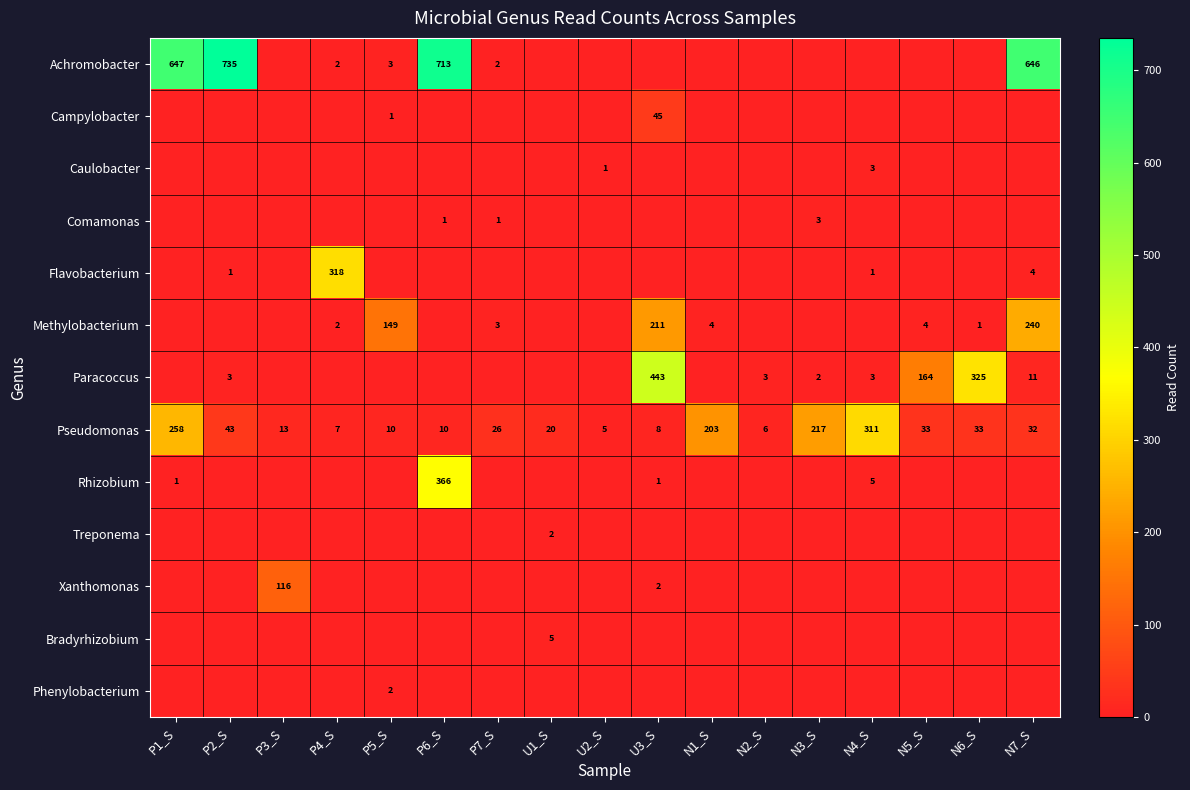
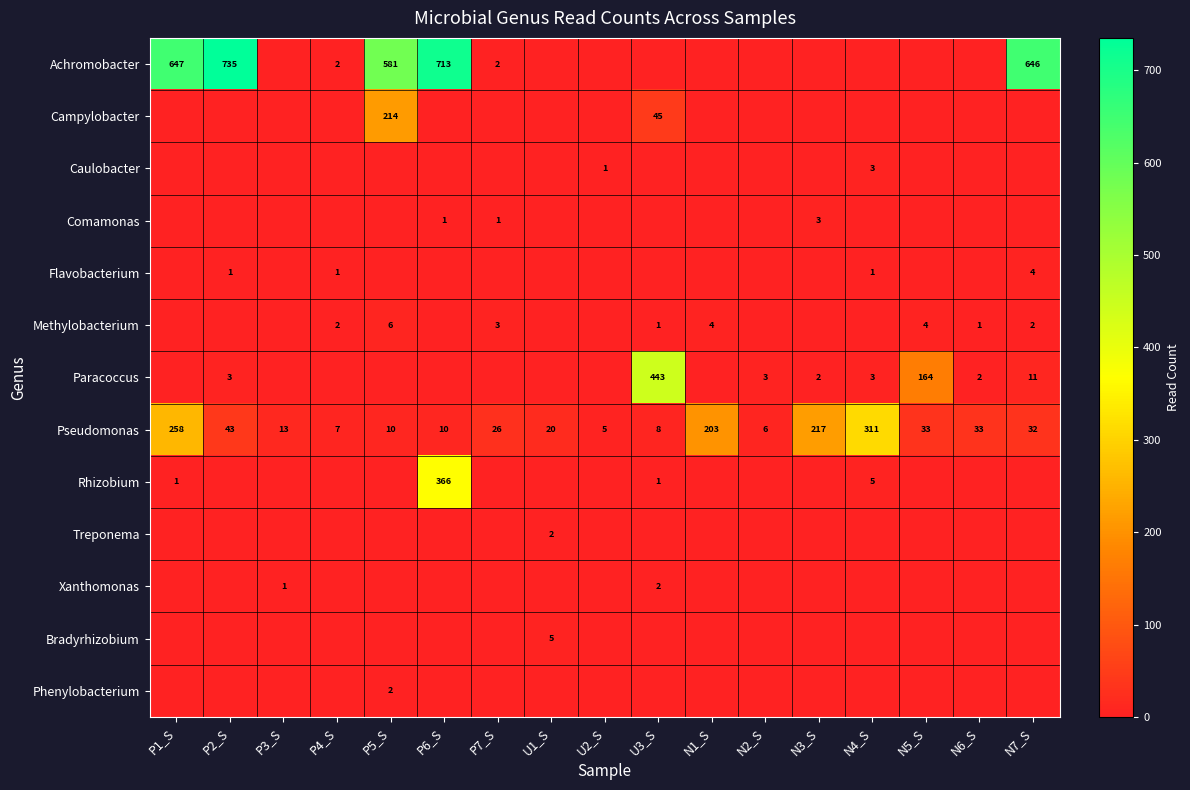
Achromobacter, P5_S: 3 -> 581
Campylobacter, P5_S: 1 -> 214
Flavobacterium, P4_S: 318 -> 1
Methylobacterium, P5_S: 149 -> 6
Methylobacterium, U3_S: 211 -> 1
Methylobacterium, N7_S: 240 -> 2
Paracoccus, N6_S: 325 -> 2
Xanthomonas, P3_S: 116 -> 1
